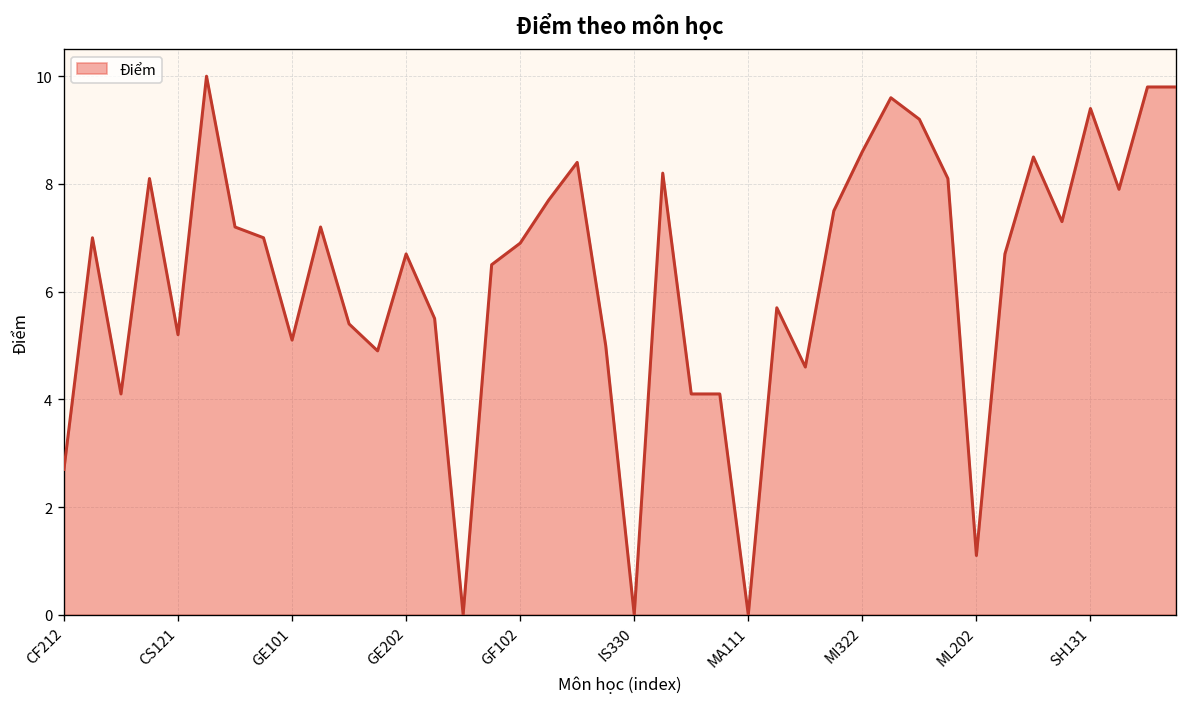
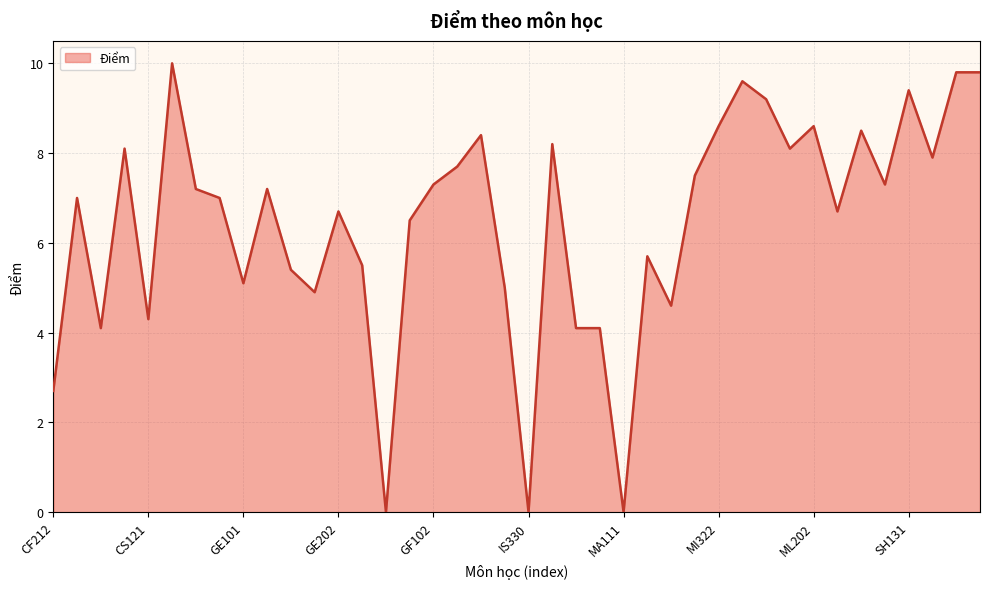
CS121: 5.2 -> 4.3
GF102: 6.9 -> 7.3
ML202: 1.1 -> 8.6
